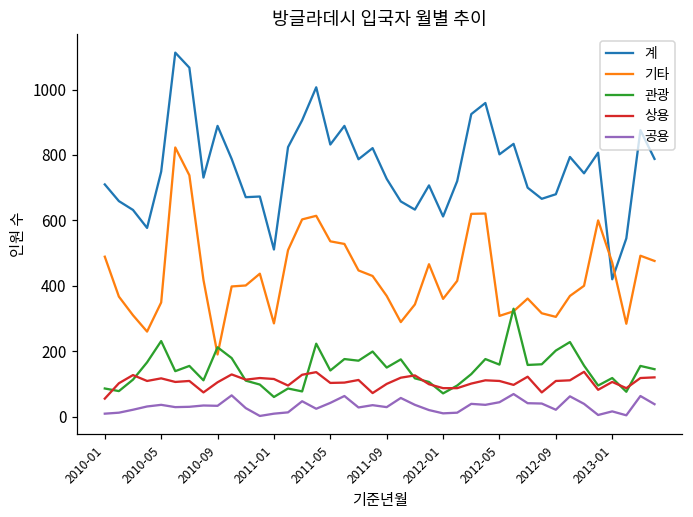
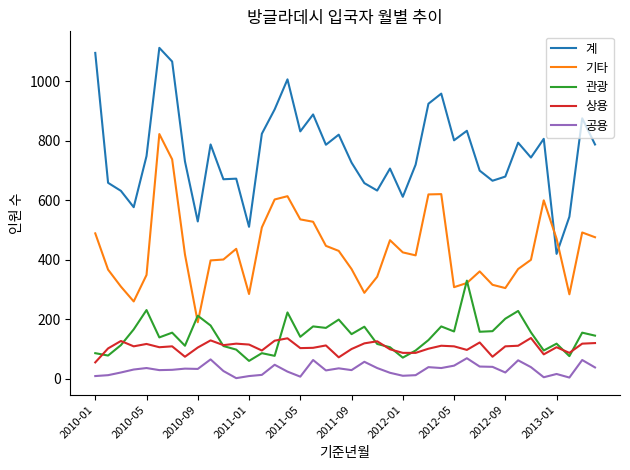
계, 2010-01: 710 -> 1100
계, 2010-09: 890 -> 530
공용, 2011-05: 40 -> 10
기타, 2012-01: 360 -> 430
